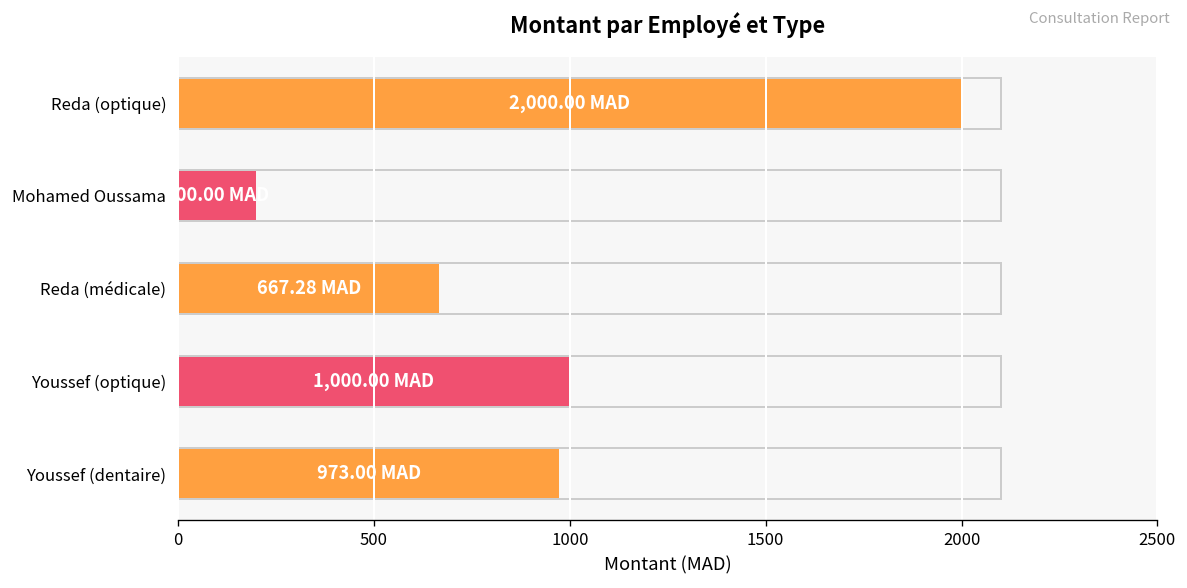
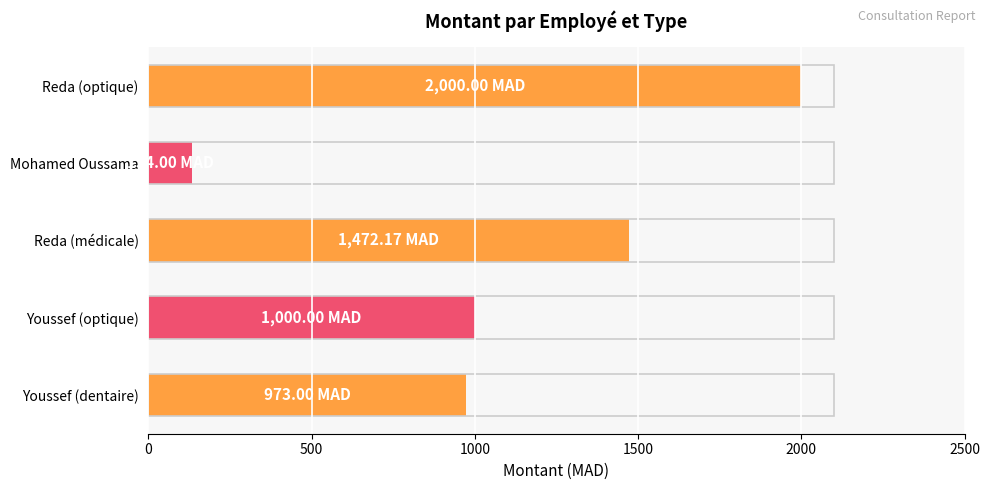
Mohamed Oussama: 200 -> 130
Reda (médicale): 667.28 -> 1,472.17
